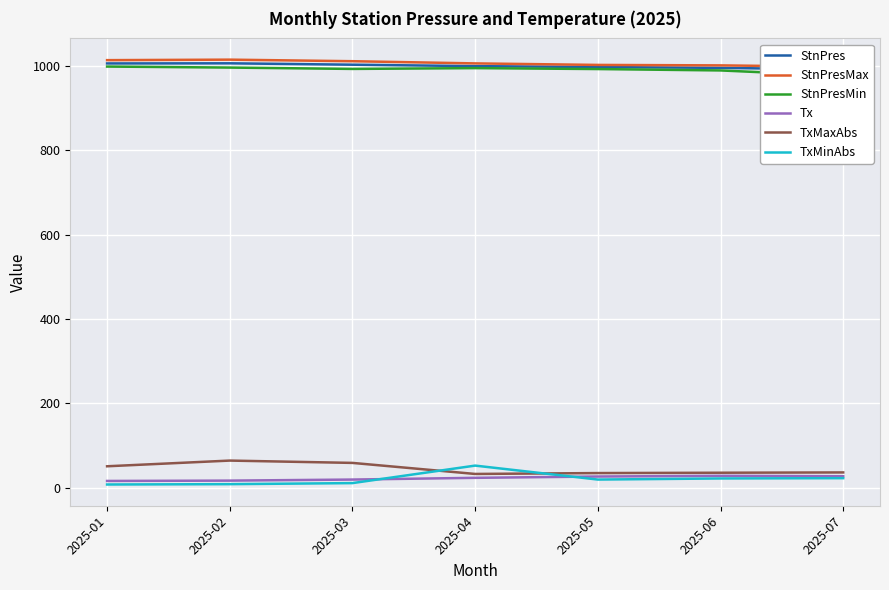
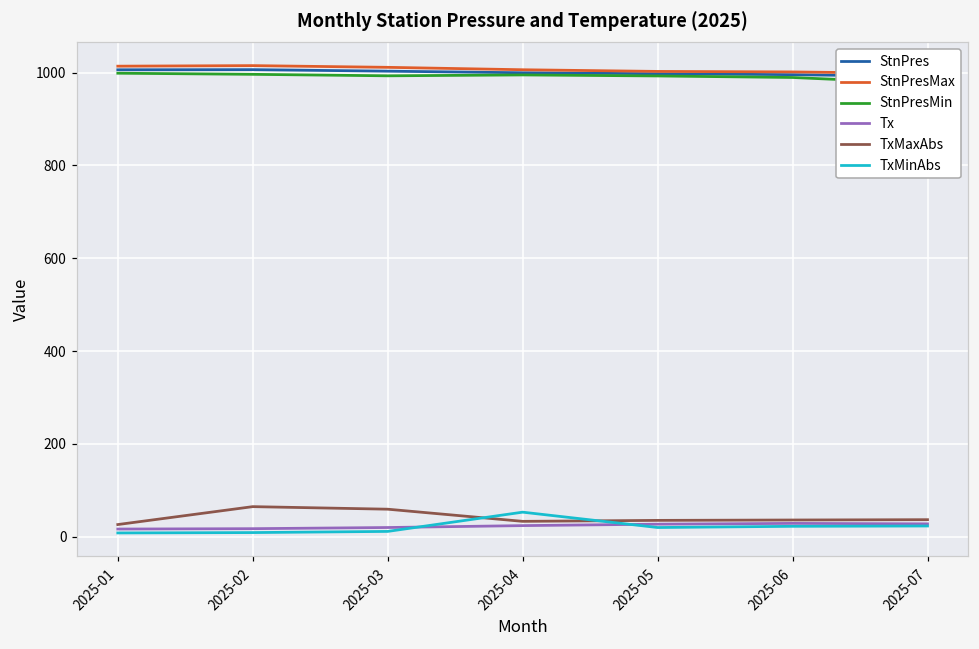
TxMaxAbs, 2025-01: 50 -> 30
